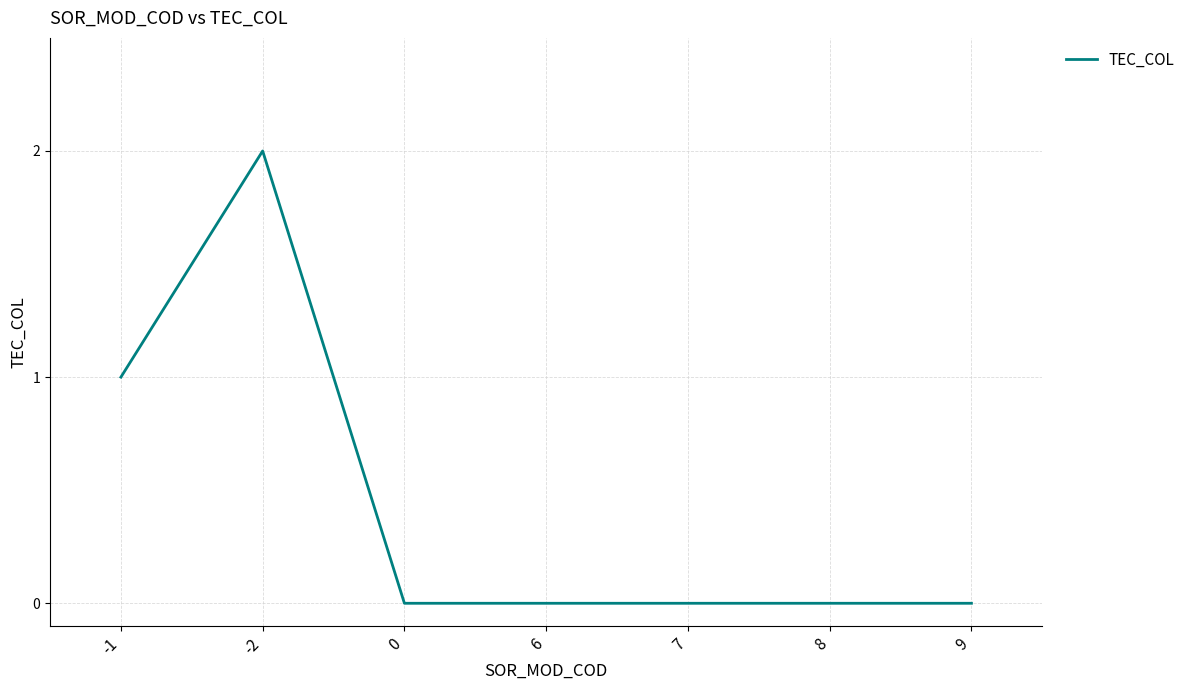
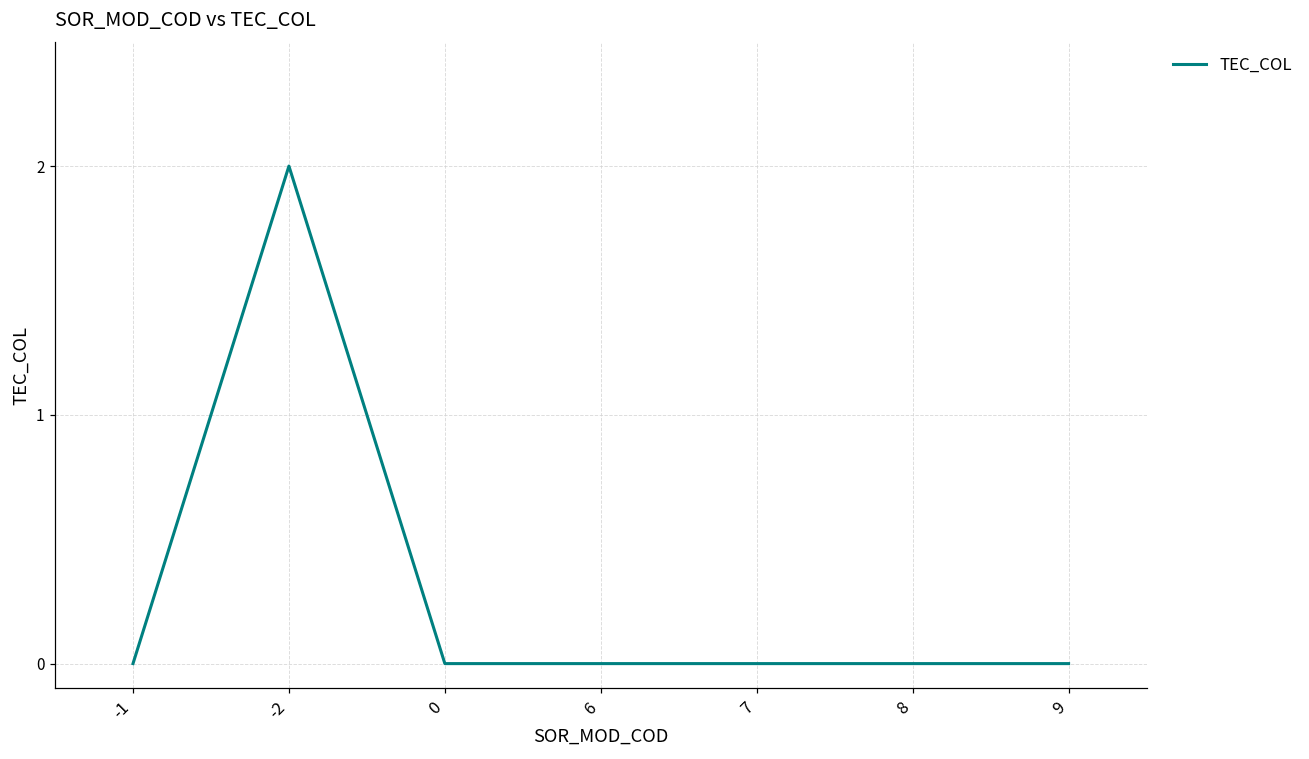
-1: 1 -> 0
